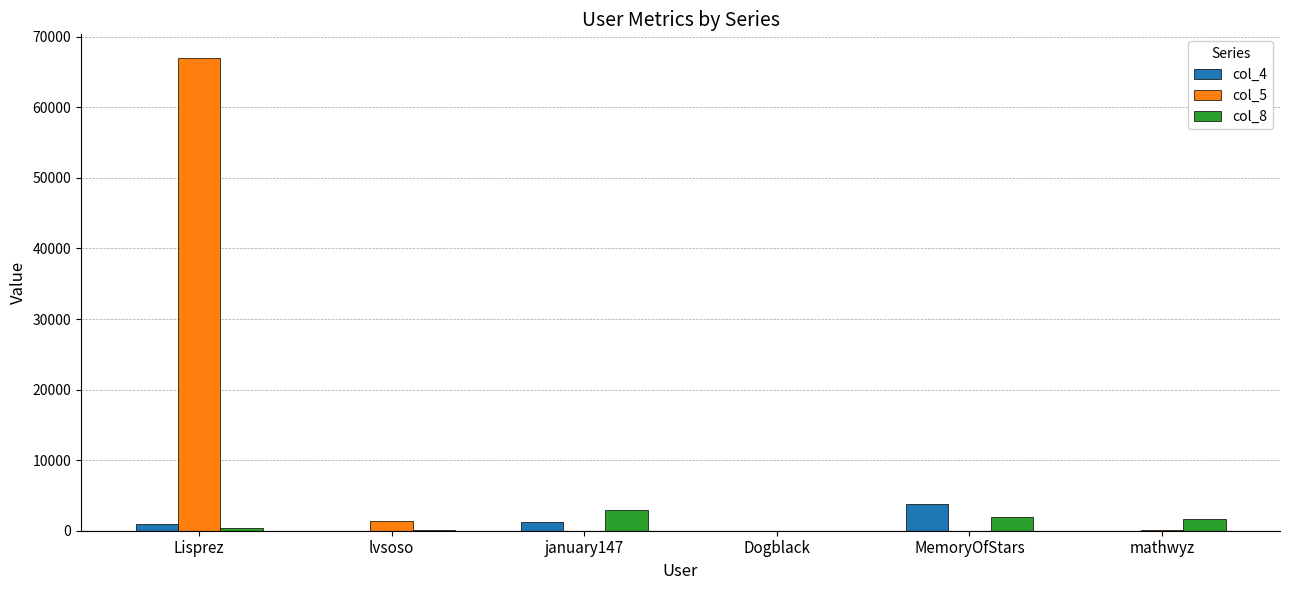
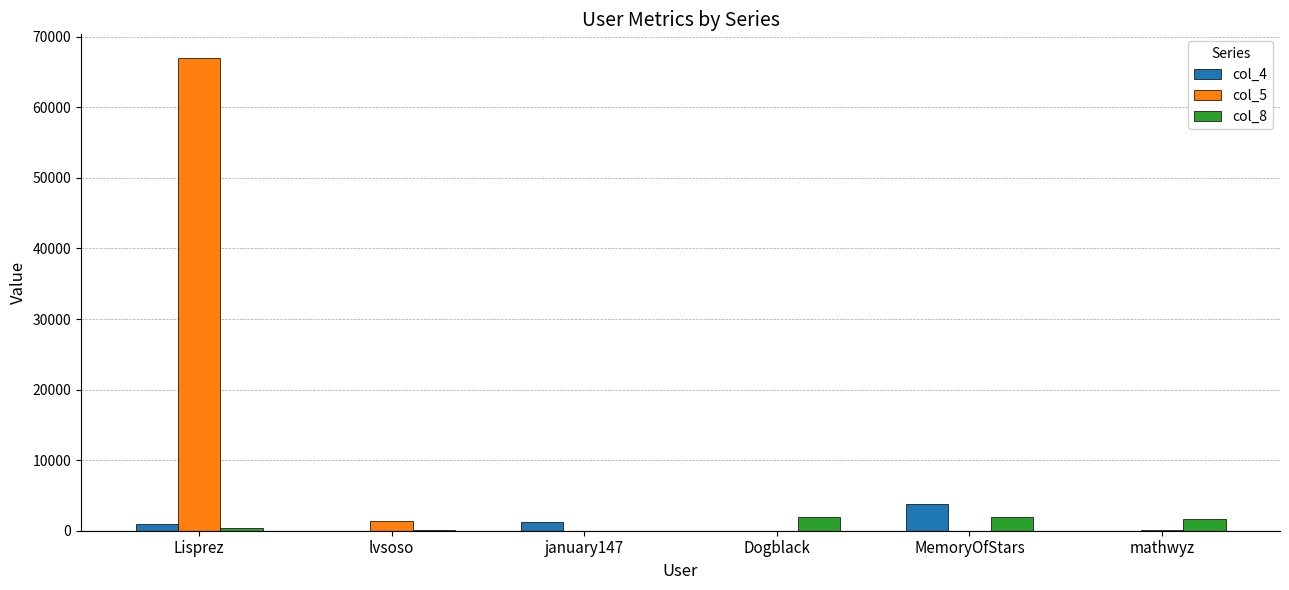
col_8, january147: 3000 -> 0
col_8, Dogblack: 0 -> 2000
